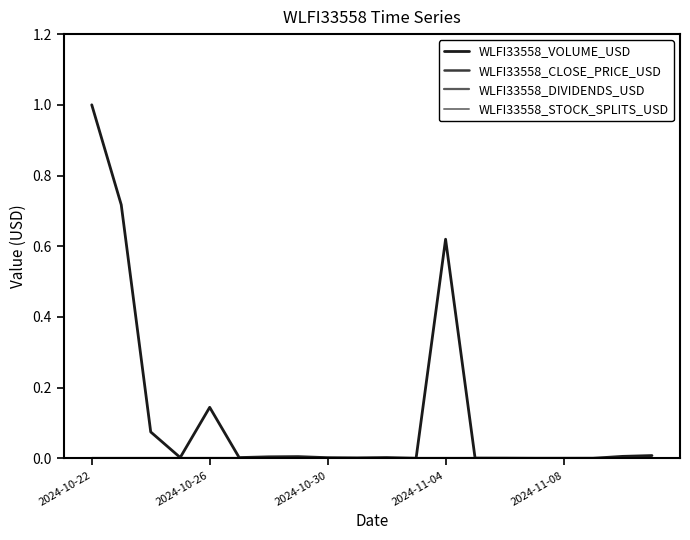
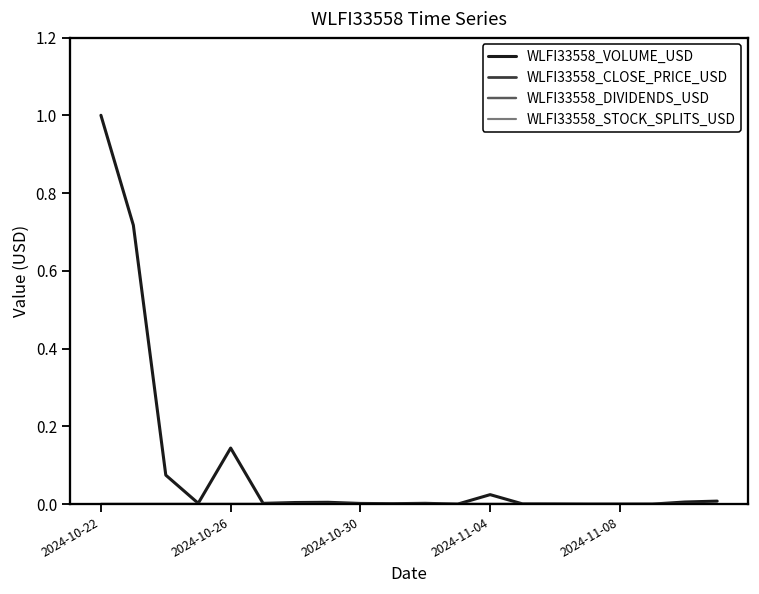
WLFI33558_VOLUME_USD, 2024-11-04: 0.62 -> 0.02
